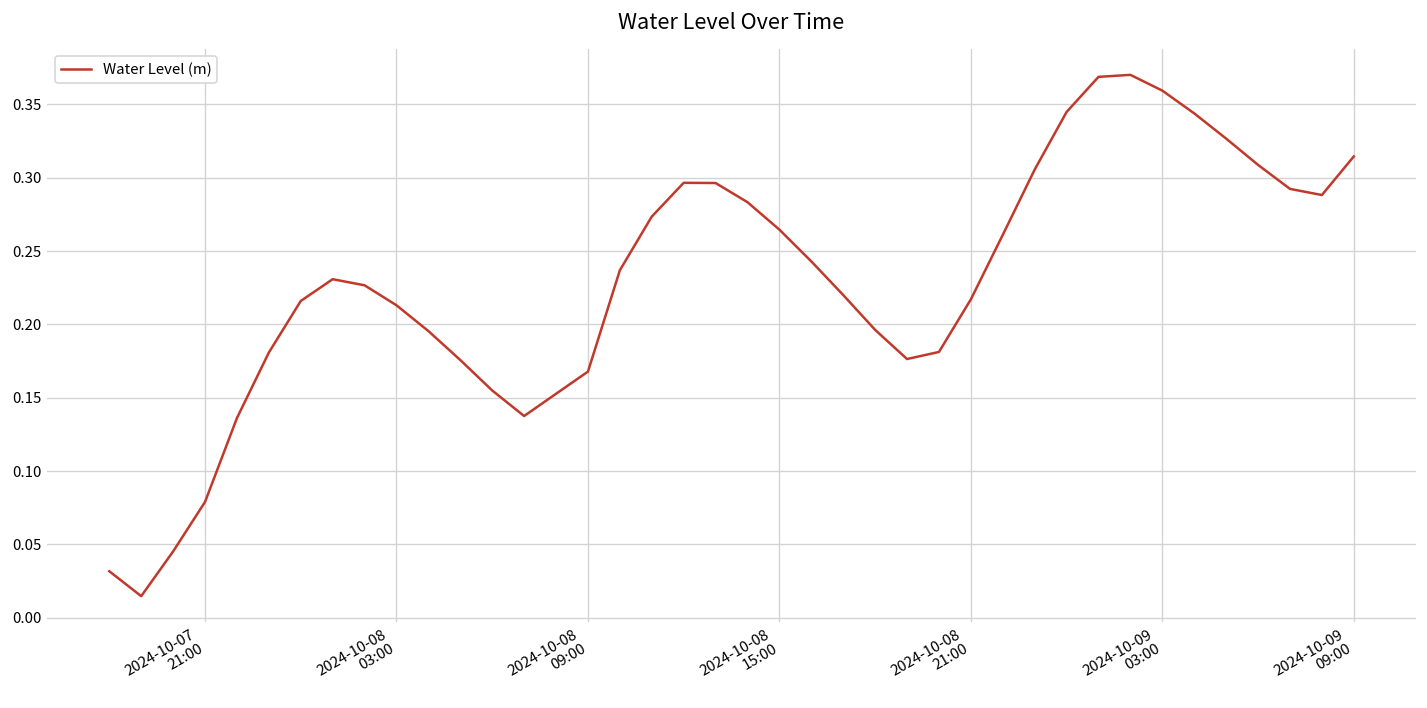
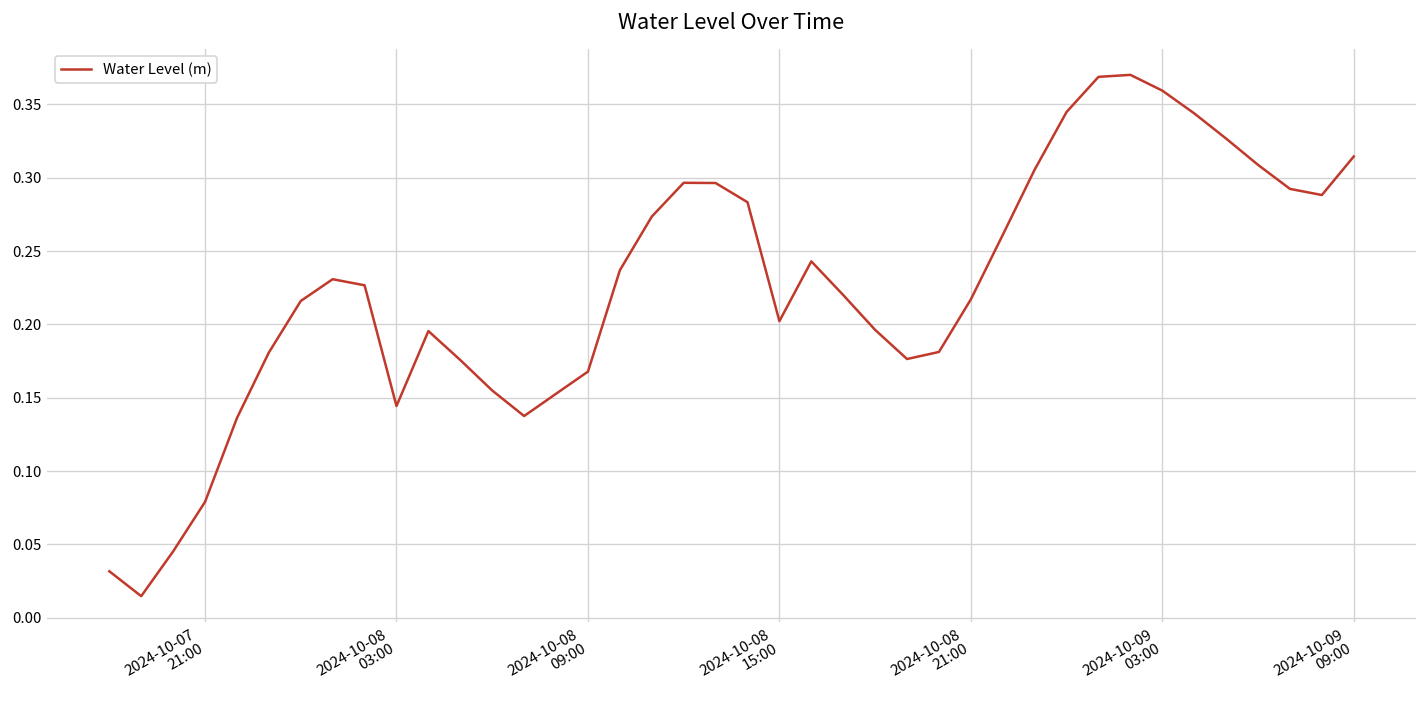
2024-10-08 03:00: 0.213 -> 0.144
2024-10-08 15:00: 0.265 -> 0.202
